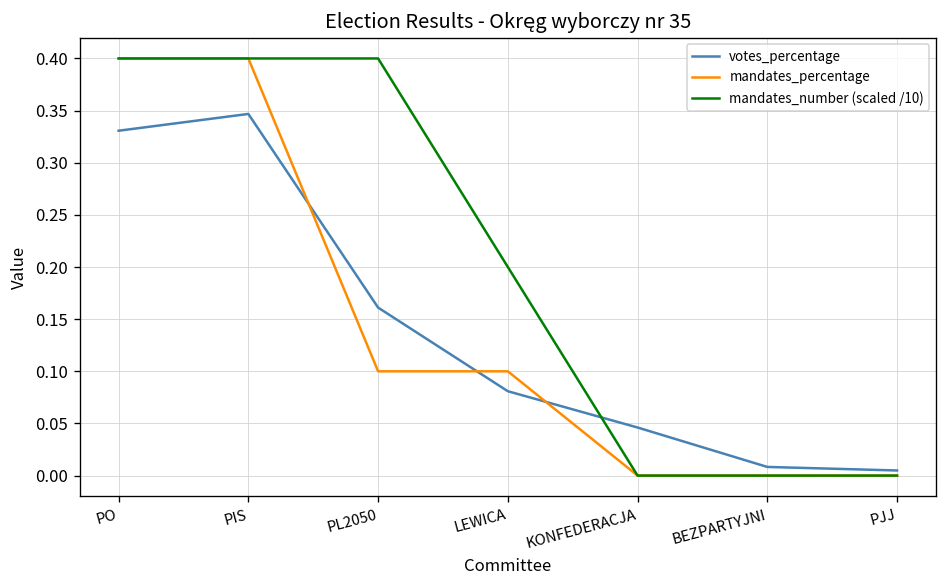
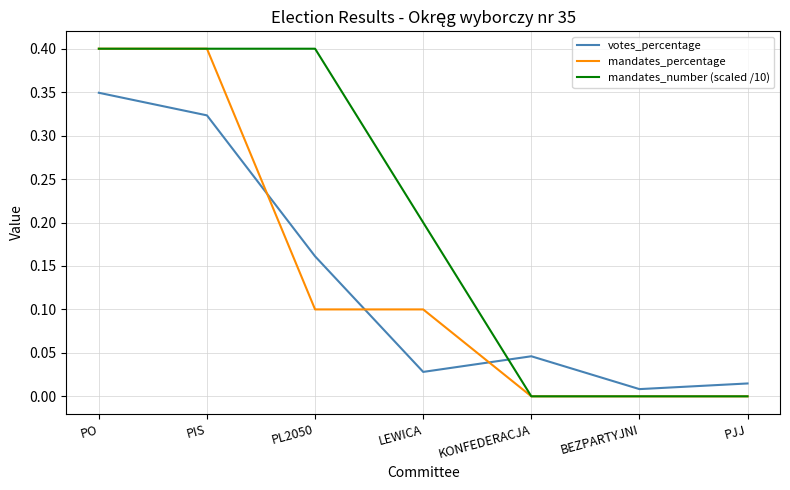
votes_percentage, PO: 0.33 -> 0.35
votes_percentage, PIS: 0.35 -> 0.32
votes_percentage, LEWICA: 0.08 -> 0.03
votes_percentage, PJJ: 0.00 -> 0.01
